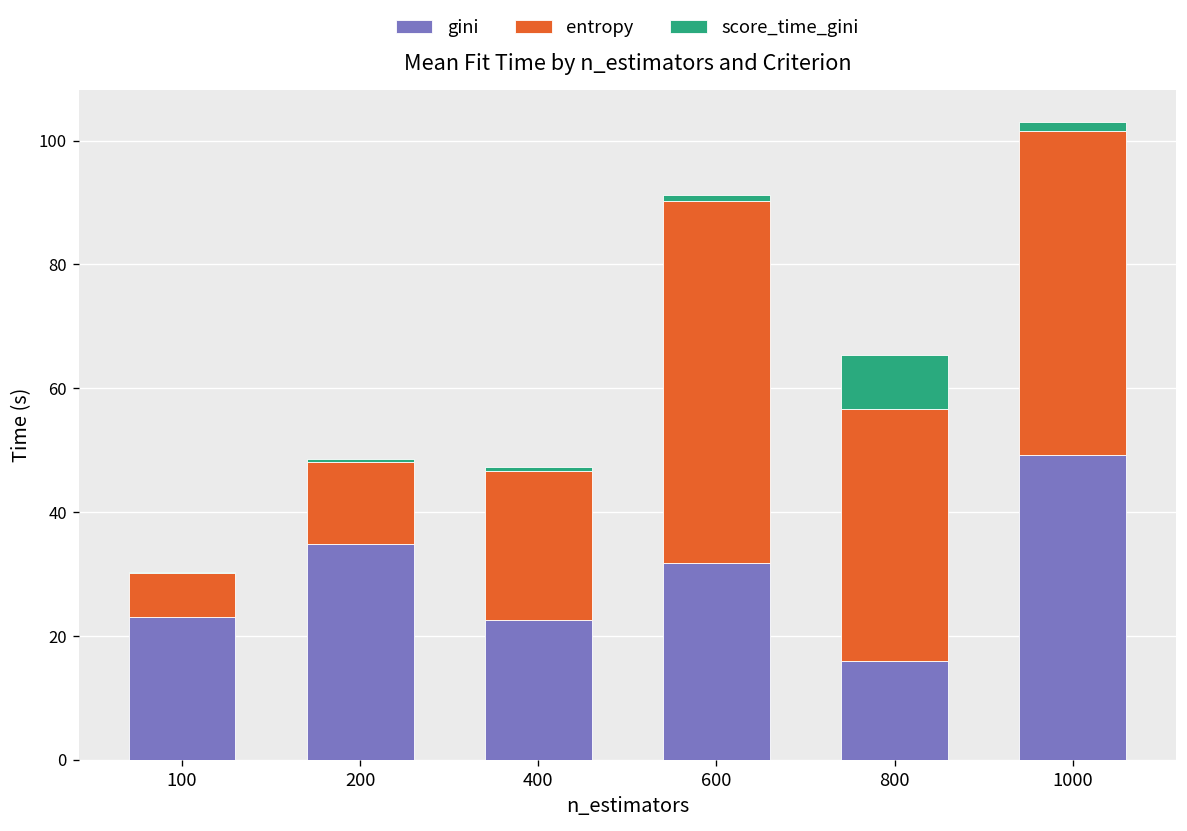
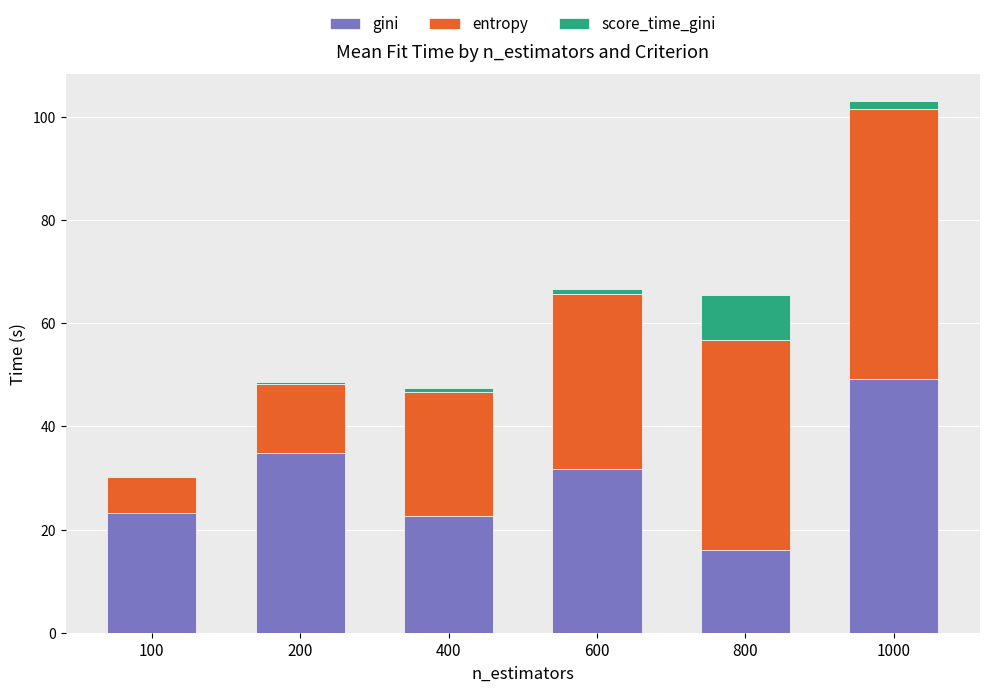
entropy, 600: 58 -> 34
